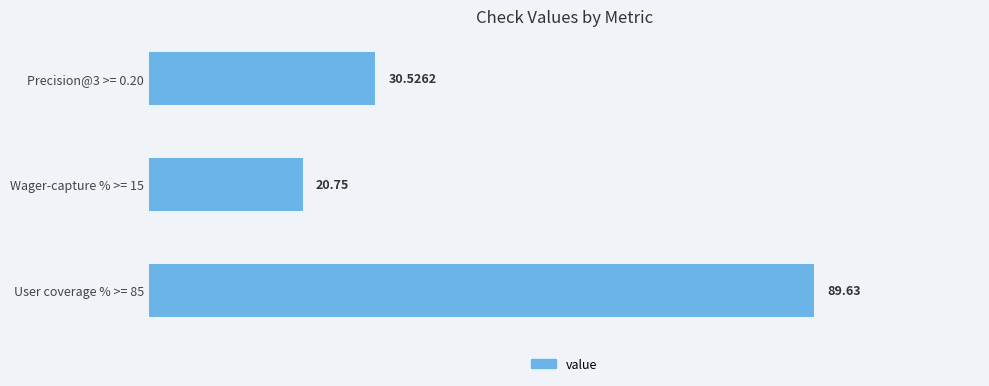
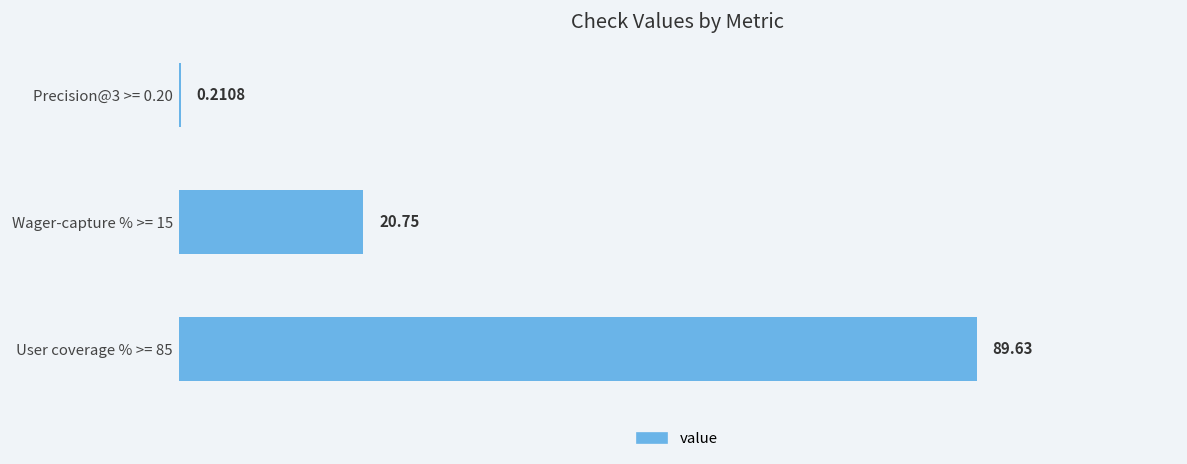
Precision@3 >= 0.20: 30.5262 -> 0.2108
